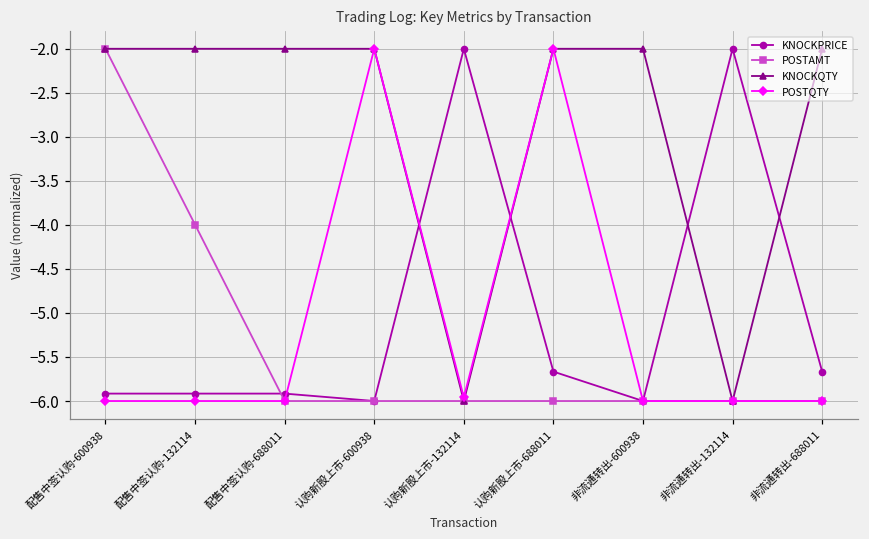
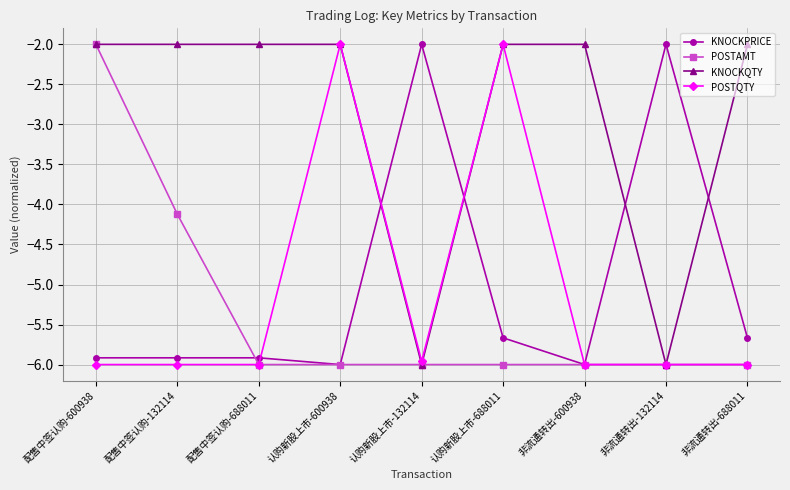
POSTAMT, 配售中签认购-132114: -4.0 -> -4.1
